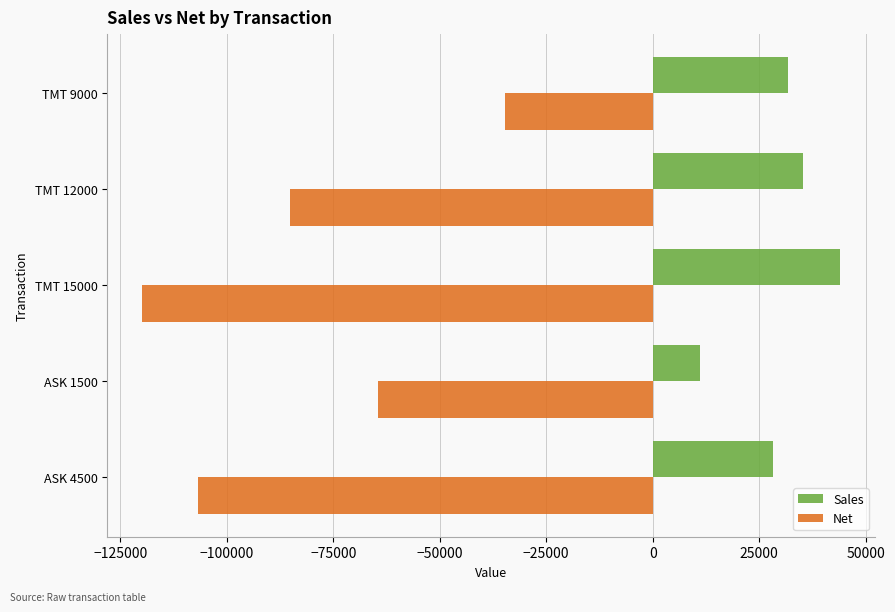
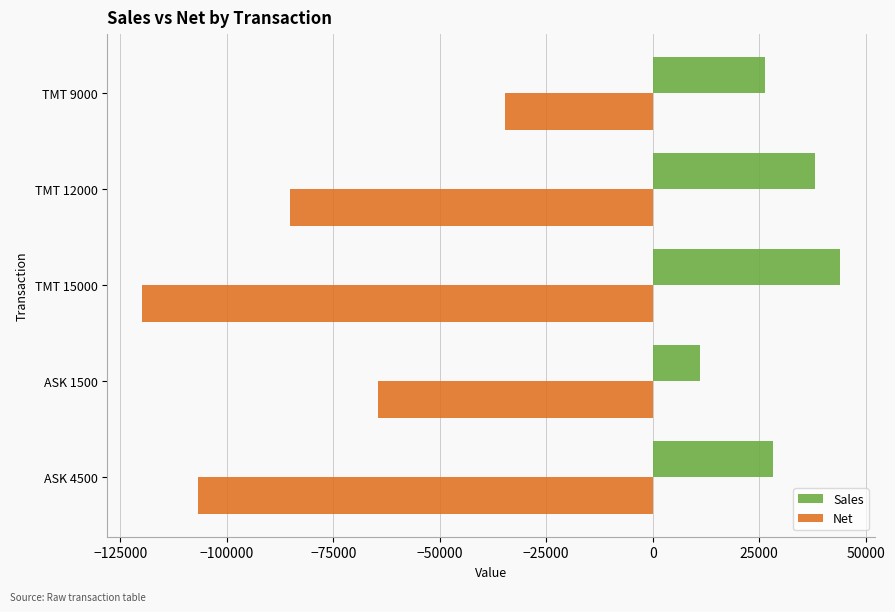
Sales, TMT 9000: 32000 -> 26000
Sales, TMT 12000: 35000 -> 38000
